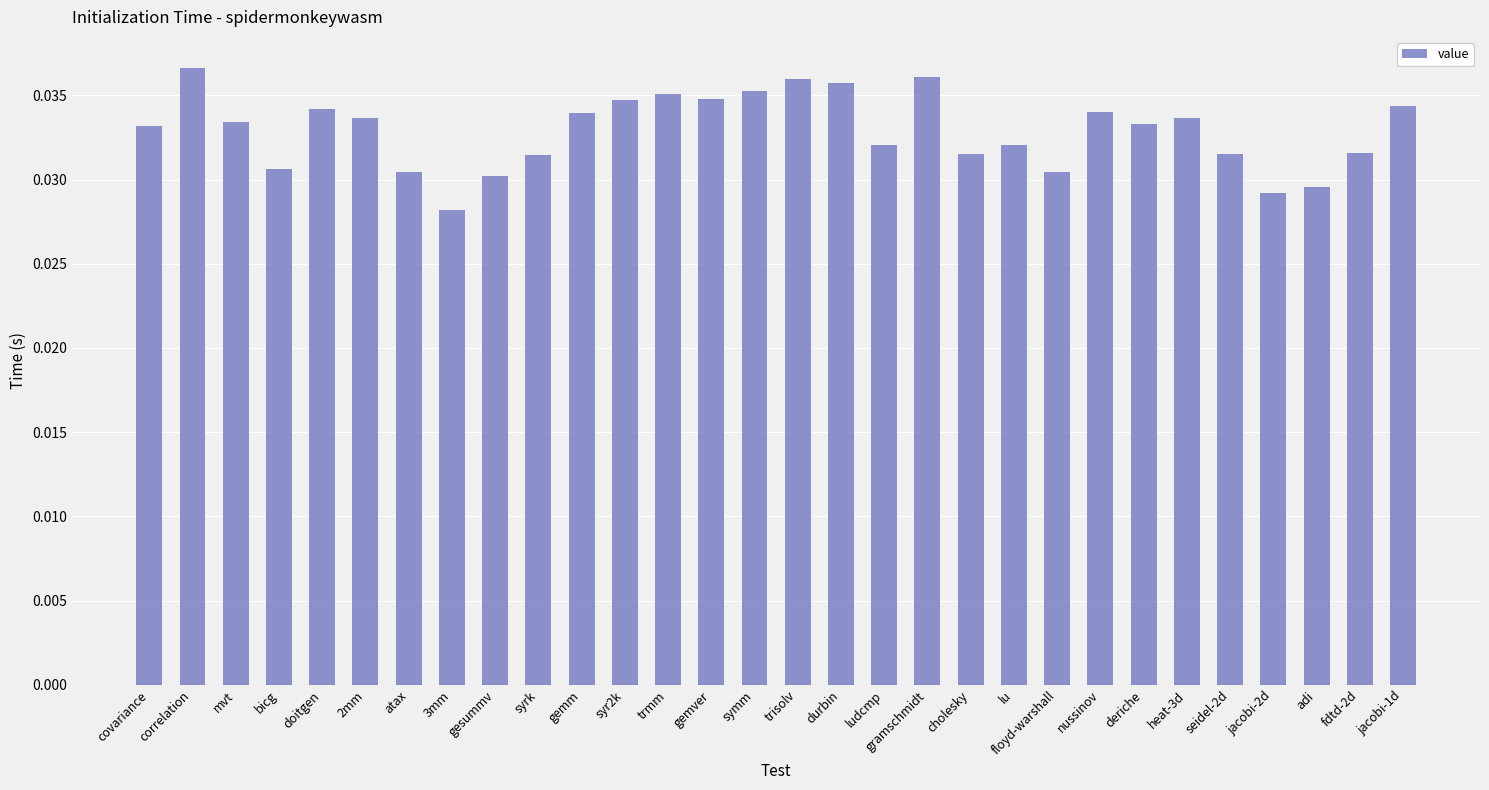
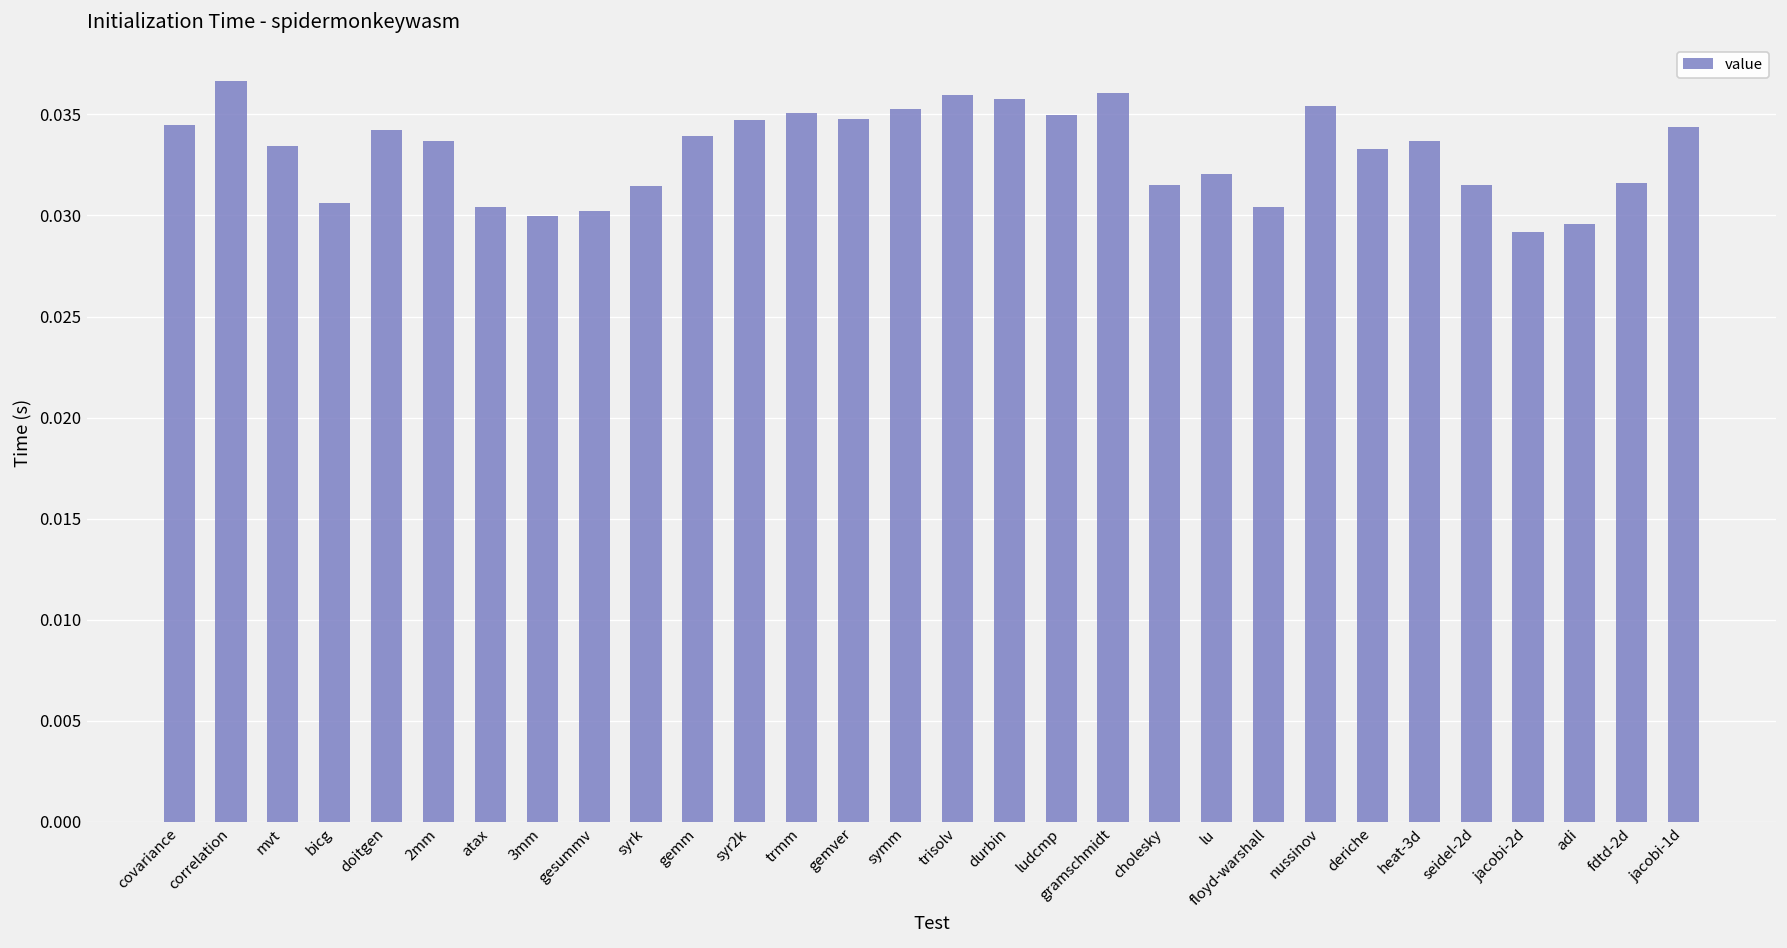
covariance: 0.0332 -> 0.0345
3mm: 0.0282 -> 0.0300
ludcmp: 0.0320 -> 0.0350
nussinov: 0.0340 -> 0.0354
